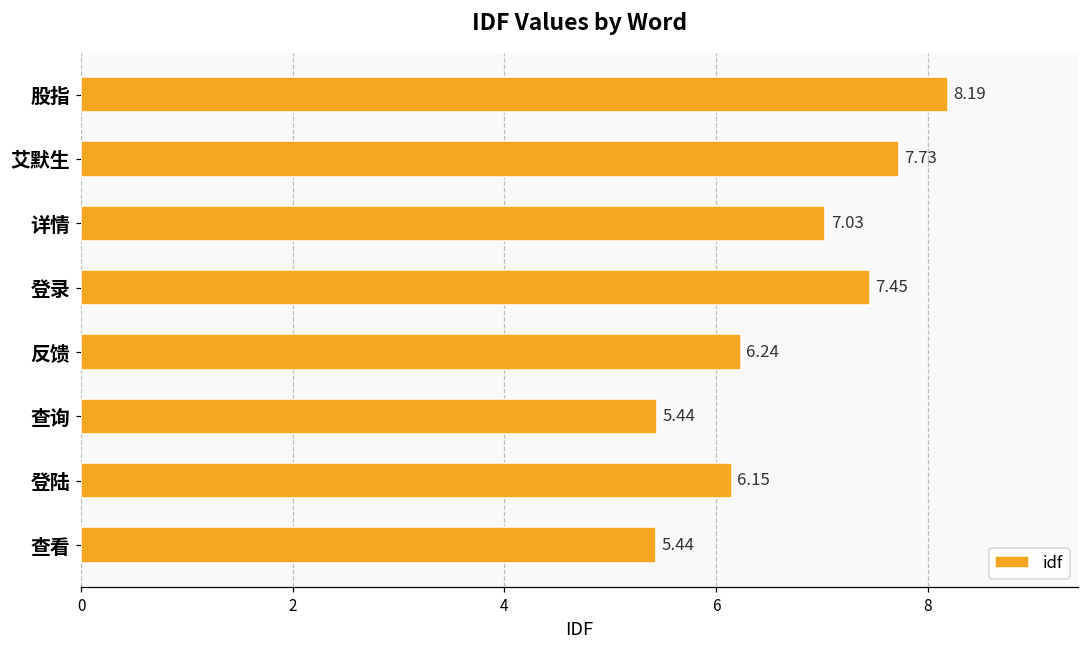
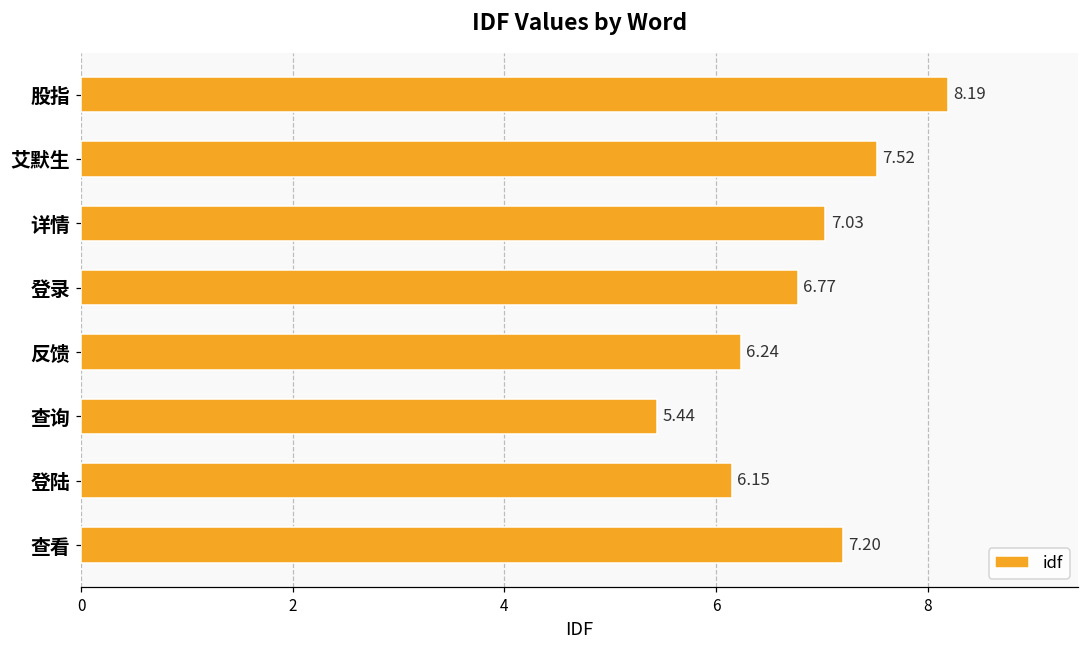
艾默生: 7.73 -> 7.52
登录: 7.45 -> 6.77
查看: 5.44 -> 7.20
